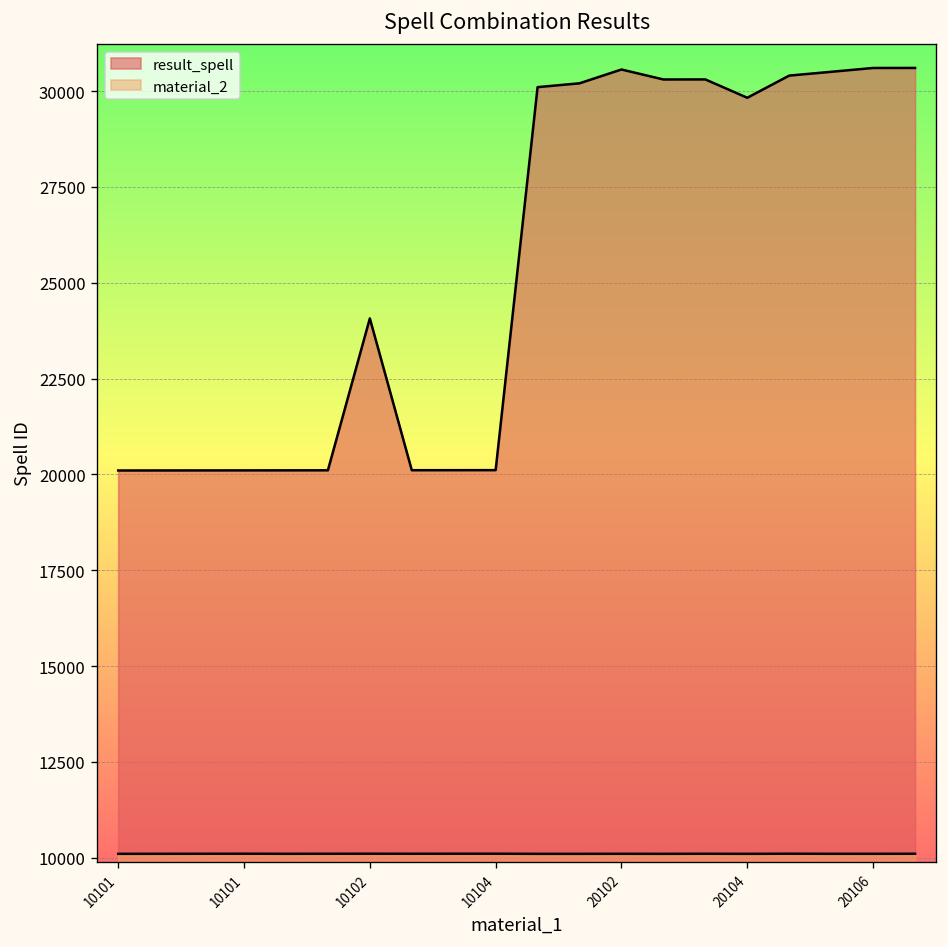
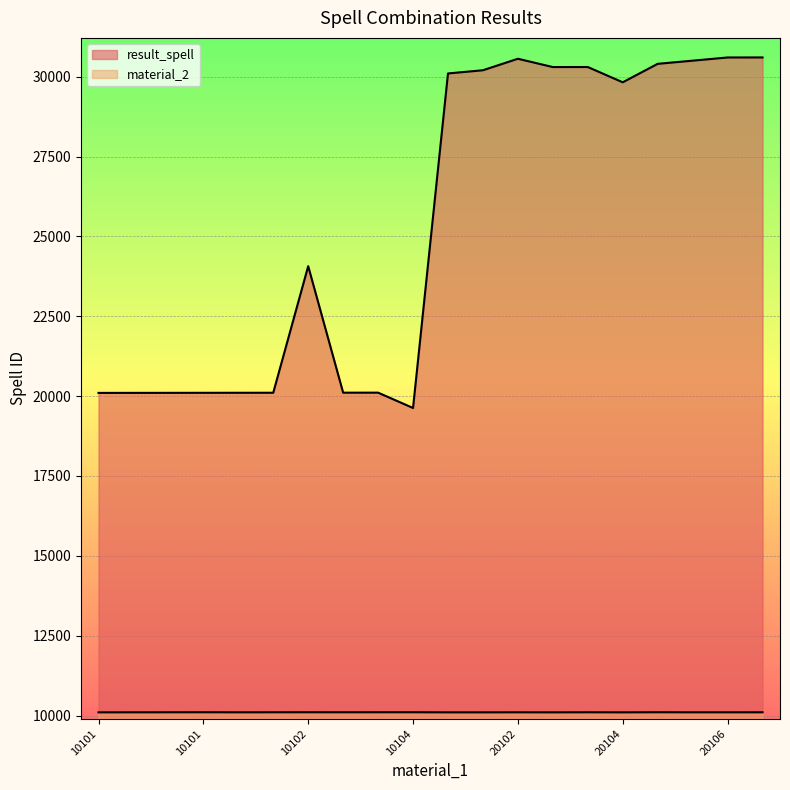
result_spell, 10104: 20100 -> 19600
